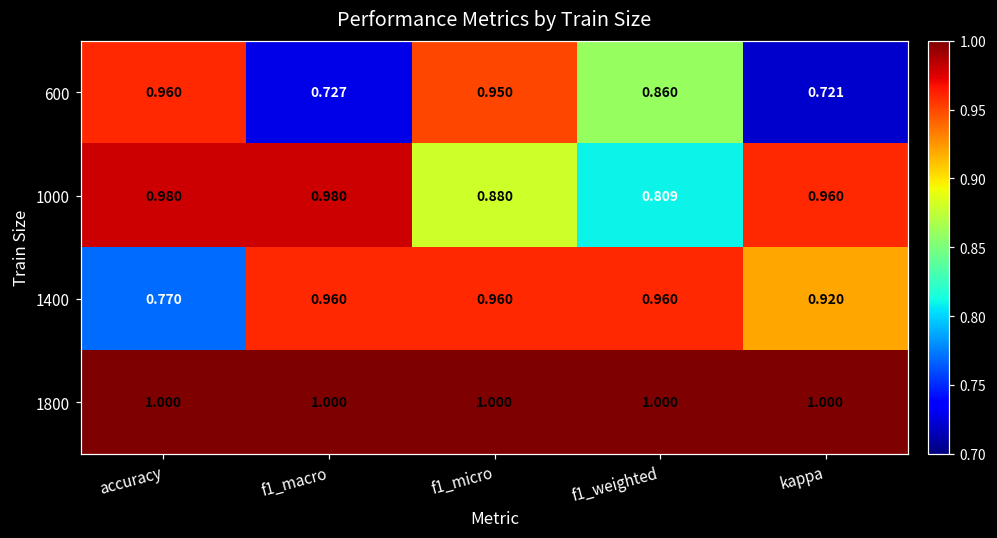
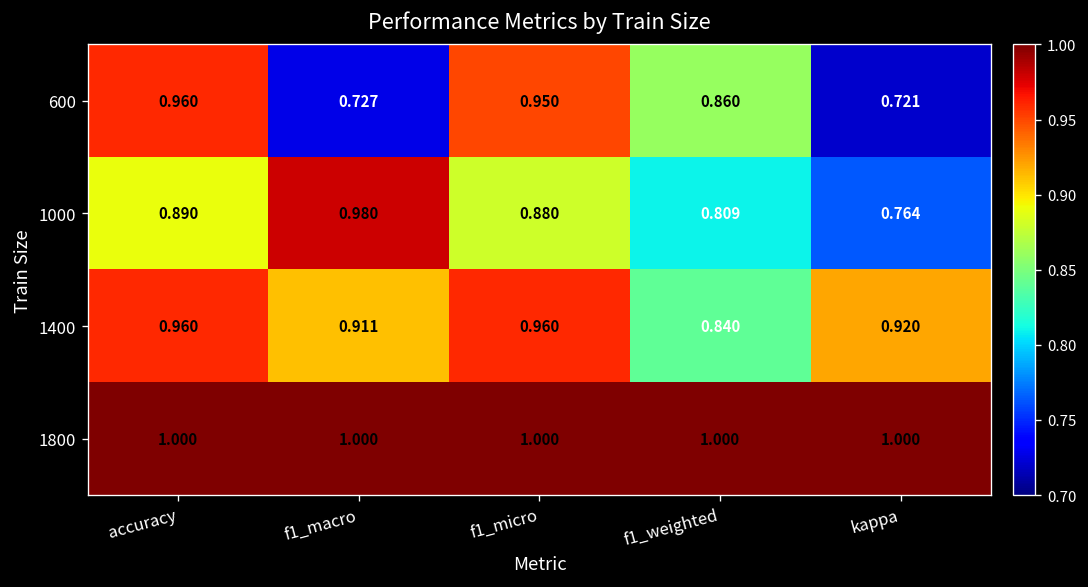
1000, accuracy: 0.980 -> 0.890
1000, kappa: 0.960 -> 0.764
1400, accuracy: 0.770 -> 0.960
1400, f1_macro: 0.960 -> 0.911
1400, f1_weighted: 0.960 -> 0.840
